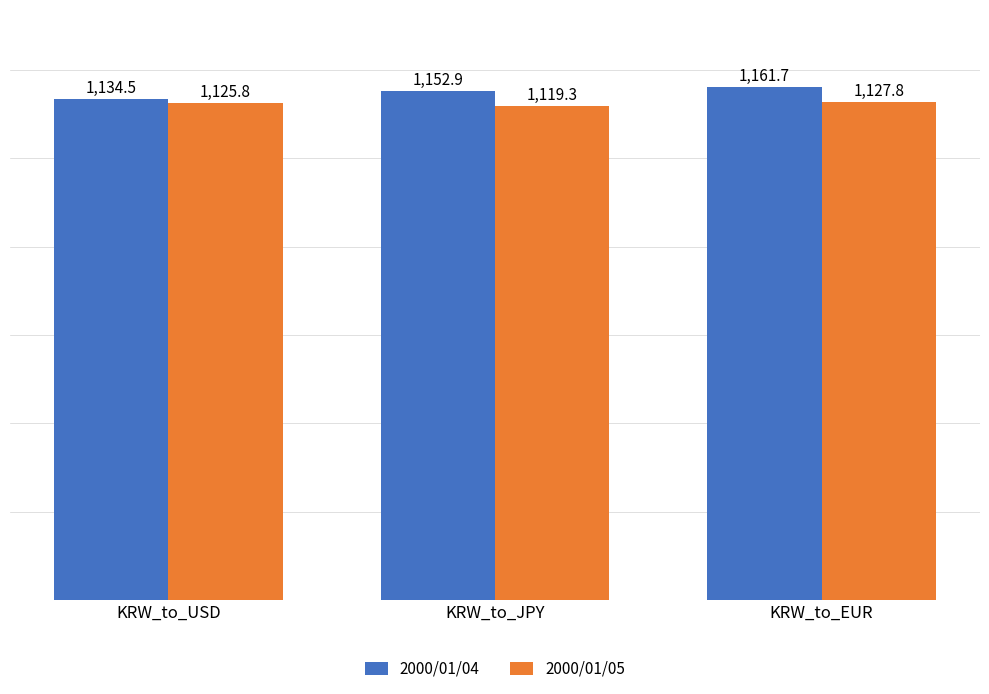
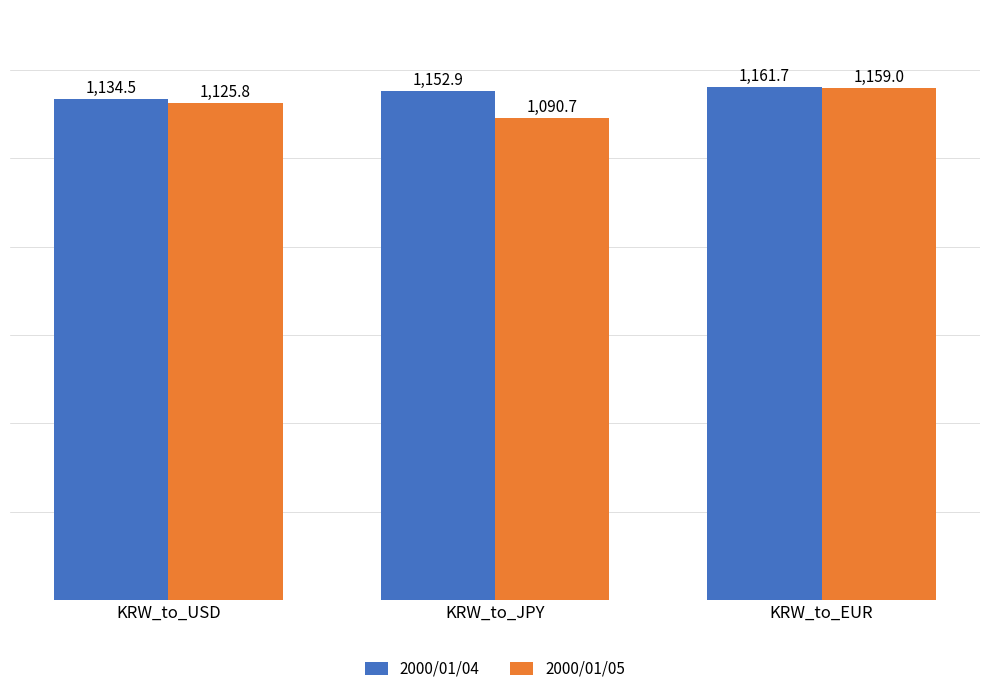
2000/01/05, KRW_to_JPY: 1,119.3 -> 1,090.7
2000/01/05, KRW_to_EUR: 1,127.8 -> 1,159.0
